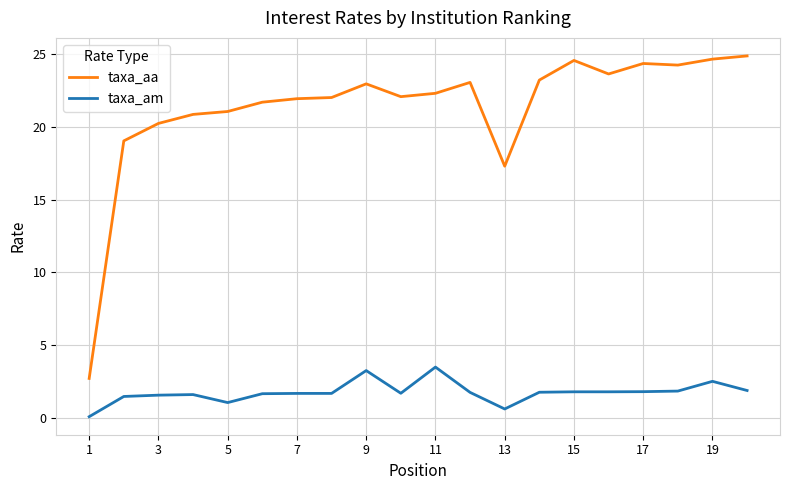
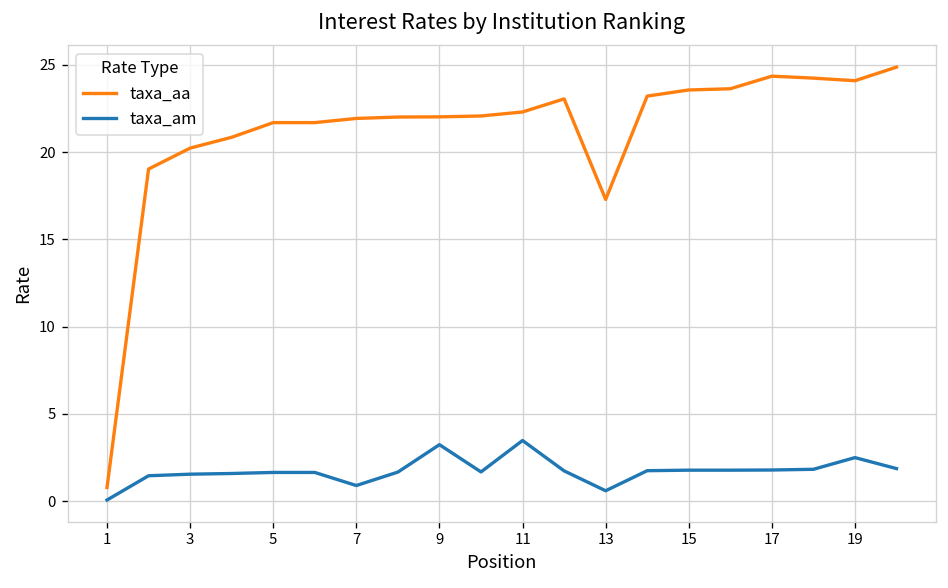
taxa_aa, 1: 2.7 -> 0.8
taxa_aa, 5: 21.1 -> 21.7
taxa_am, 5: 1.0 -> 1.7
taxa_am, 7: 1.7 -> 0.9
taxa_aa, 9: 23.0 -> 22.0
taxa_aa, 15: 24.6 -> 23.6
taxa_aa, 19: 24.7 -> 24.1
